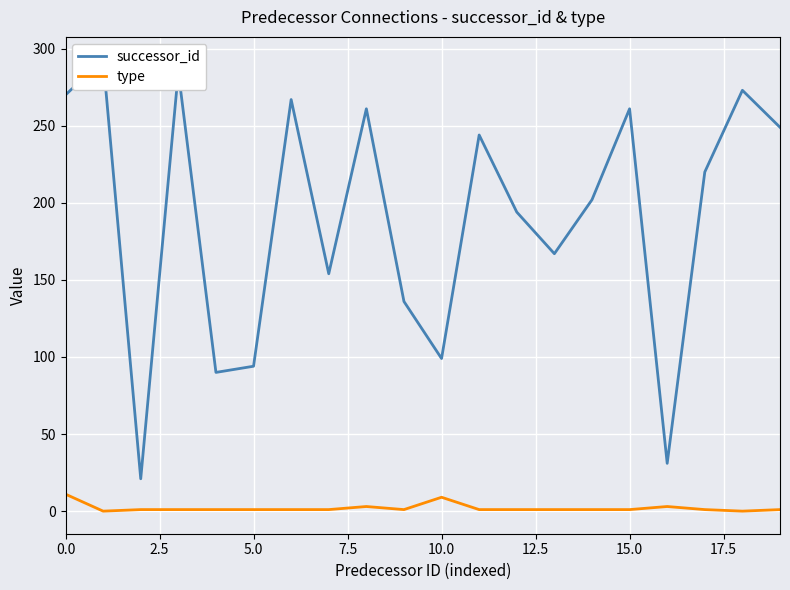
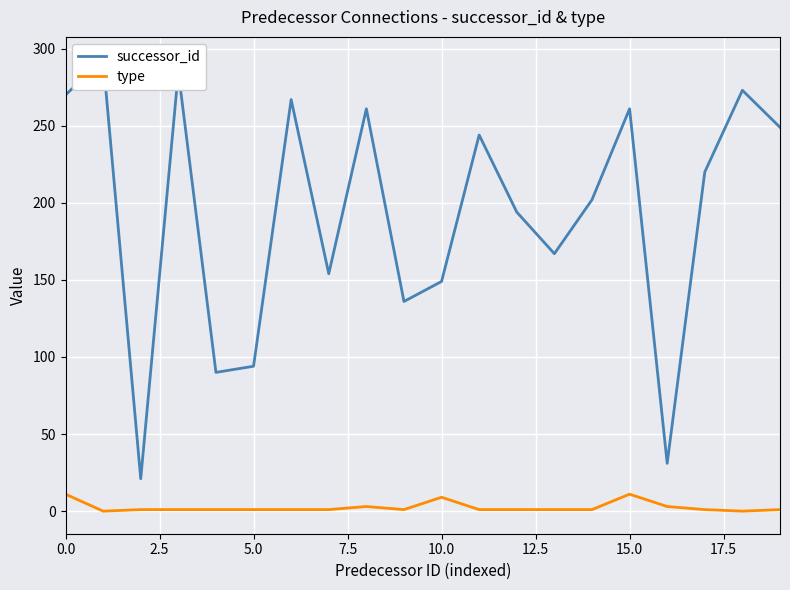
successor_id, 10.0: 99 -> 149
type, 15.0: 1 -> 11
